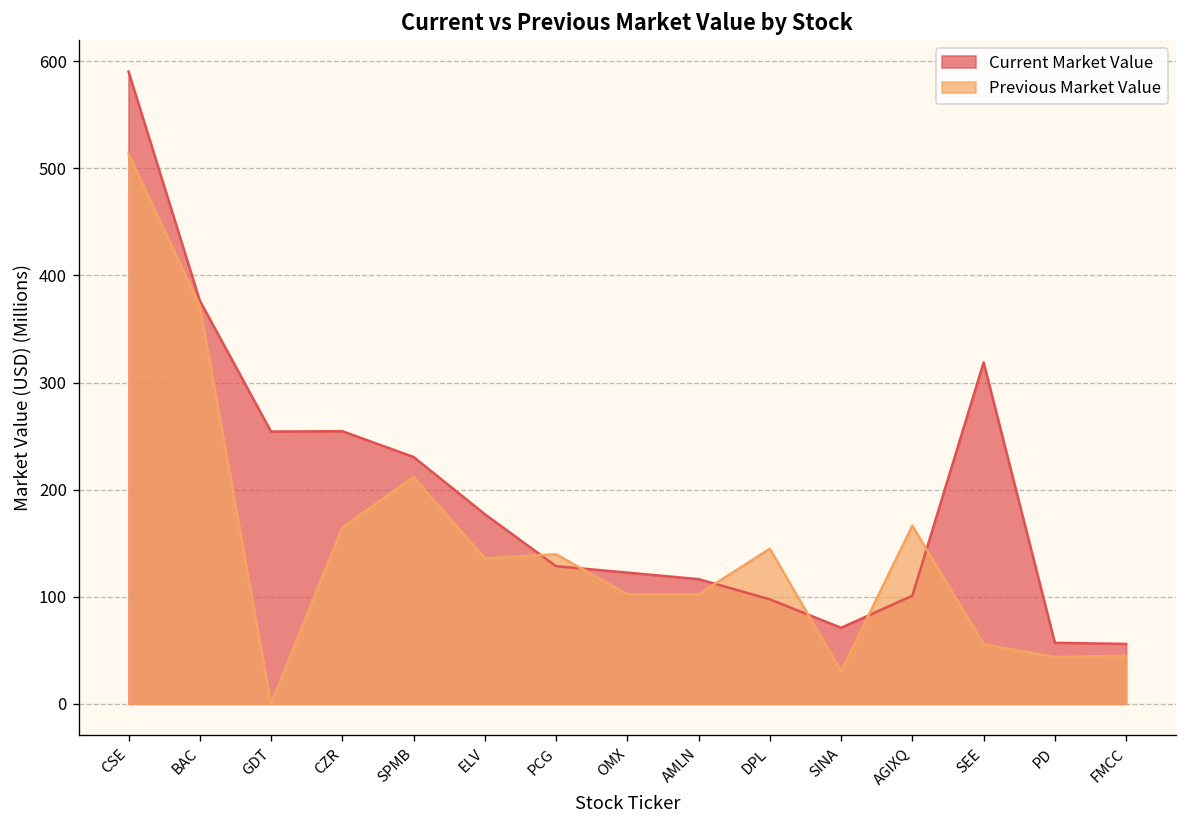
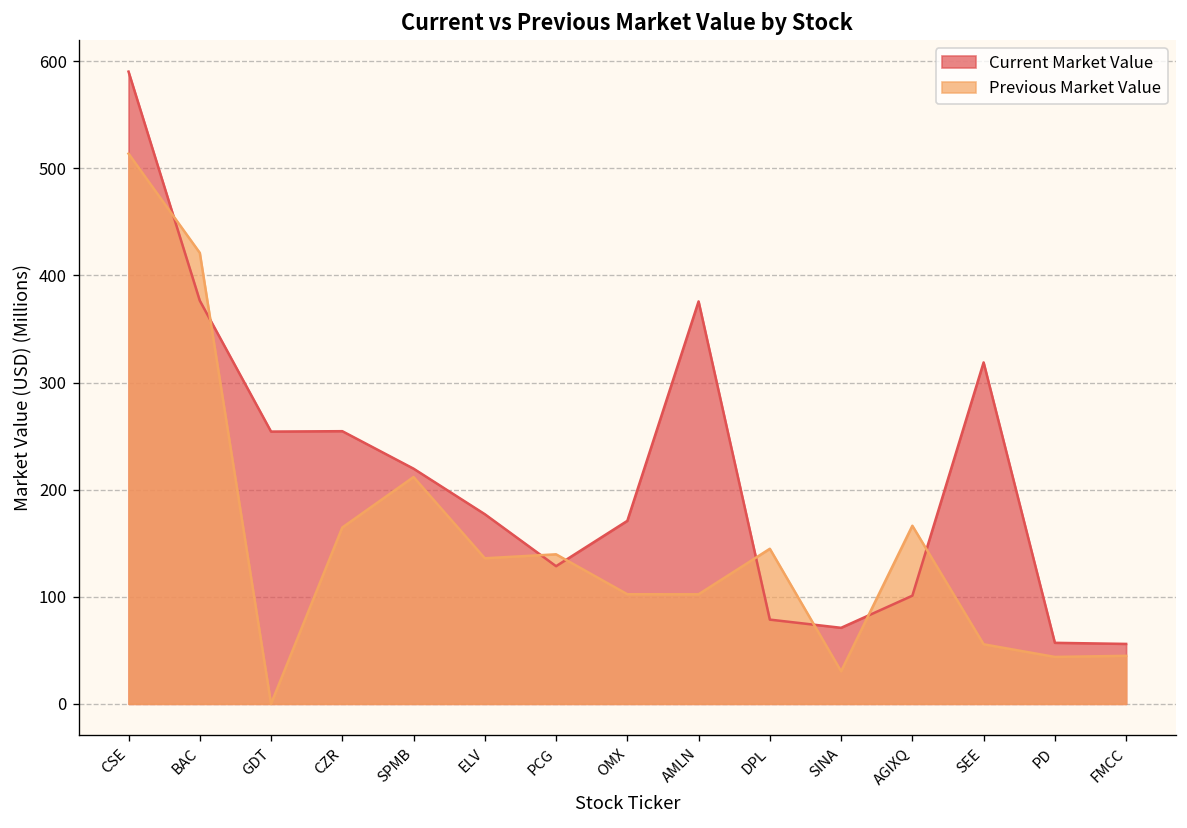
Previous Market Value, BAC: 370 -> 420
Current Market Value, SPMB: 230 -> 220
Current Market Value, OMX: 120 -> 170
Current Market Value, AMLN: 120 -> 380
Current Market Value, DPL: 100 -> 80
